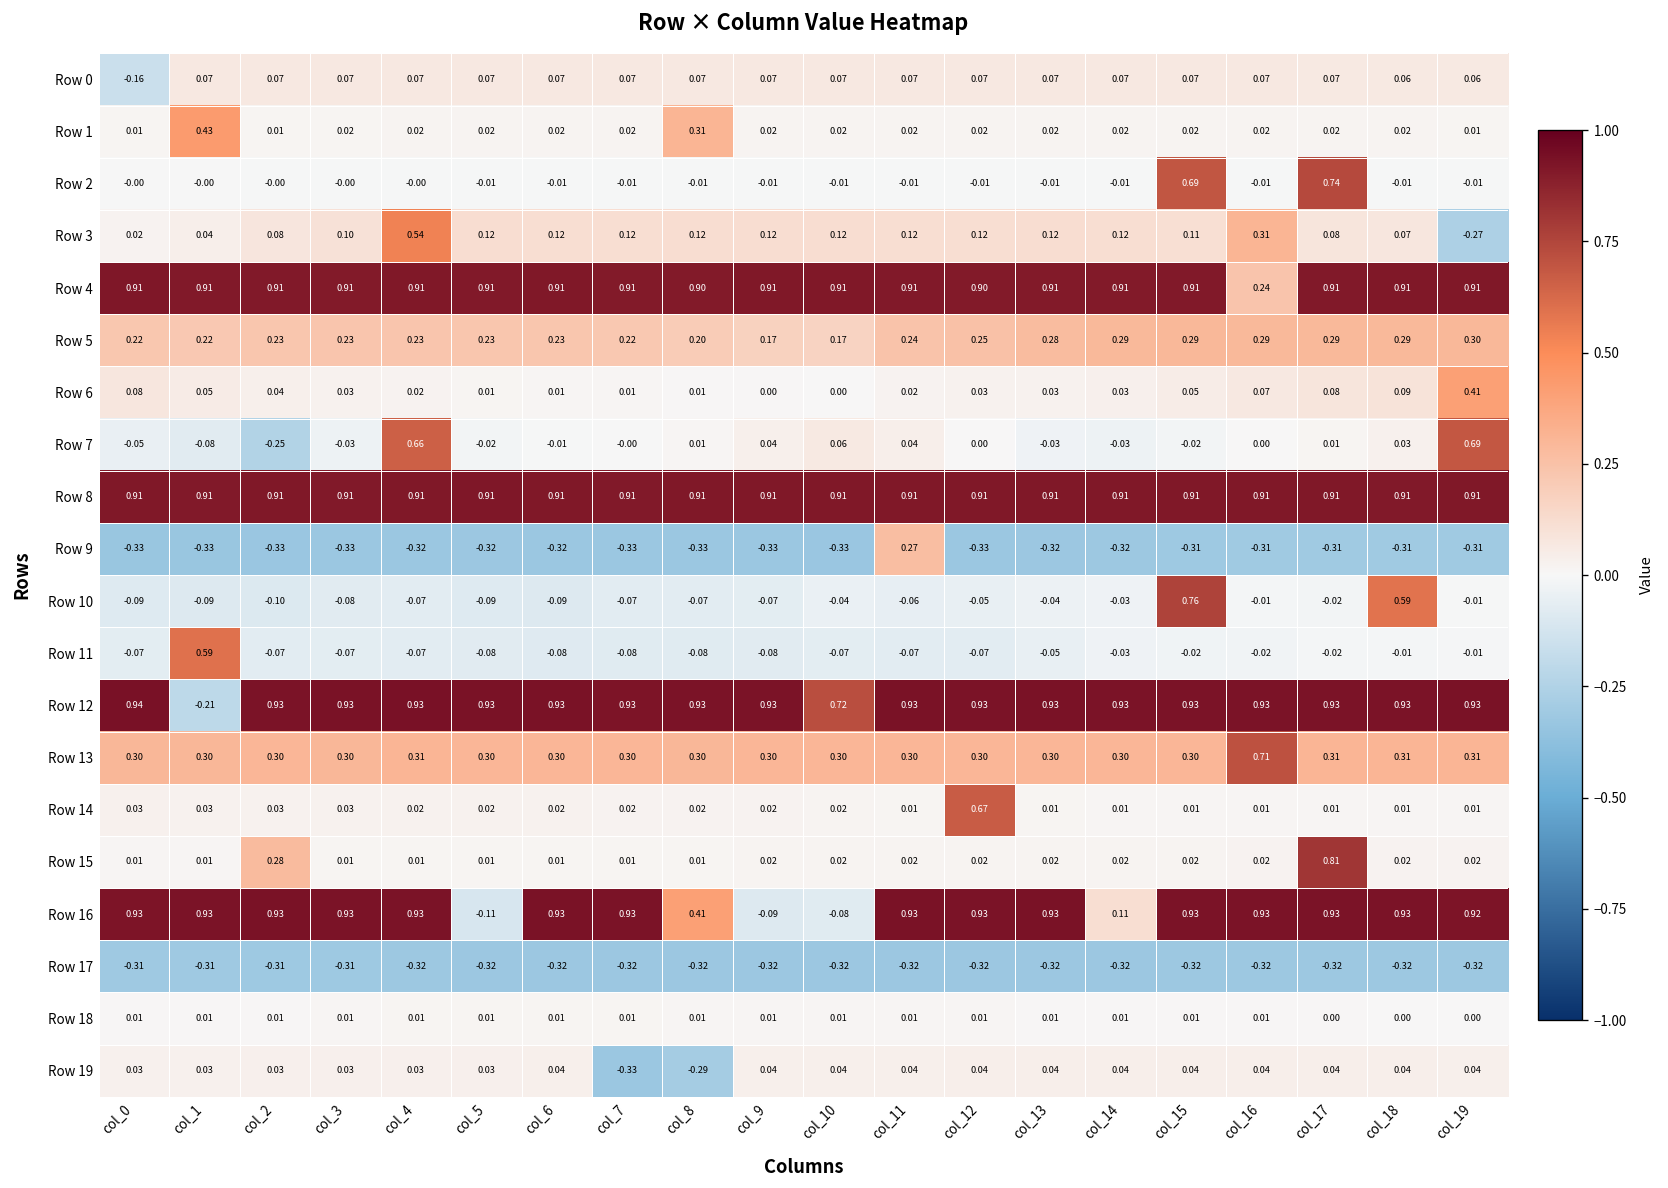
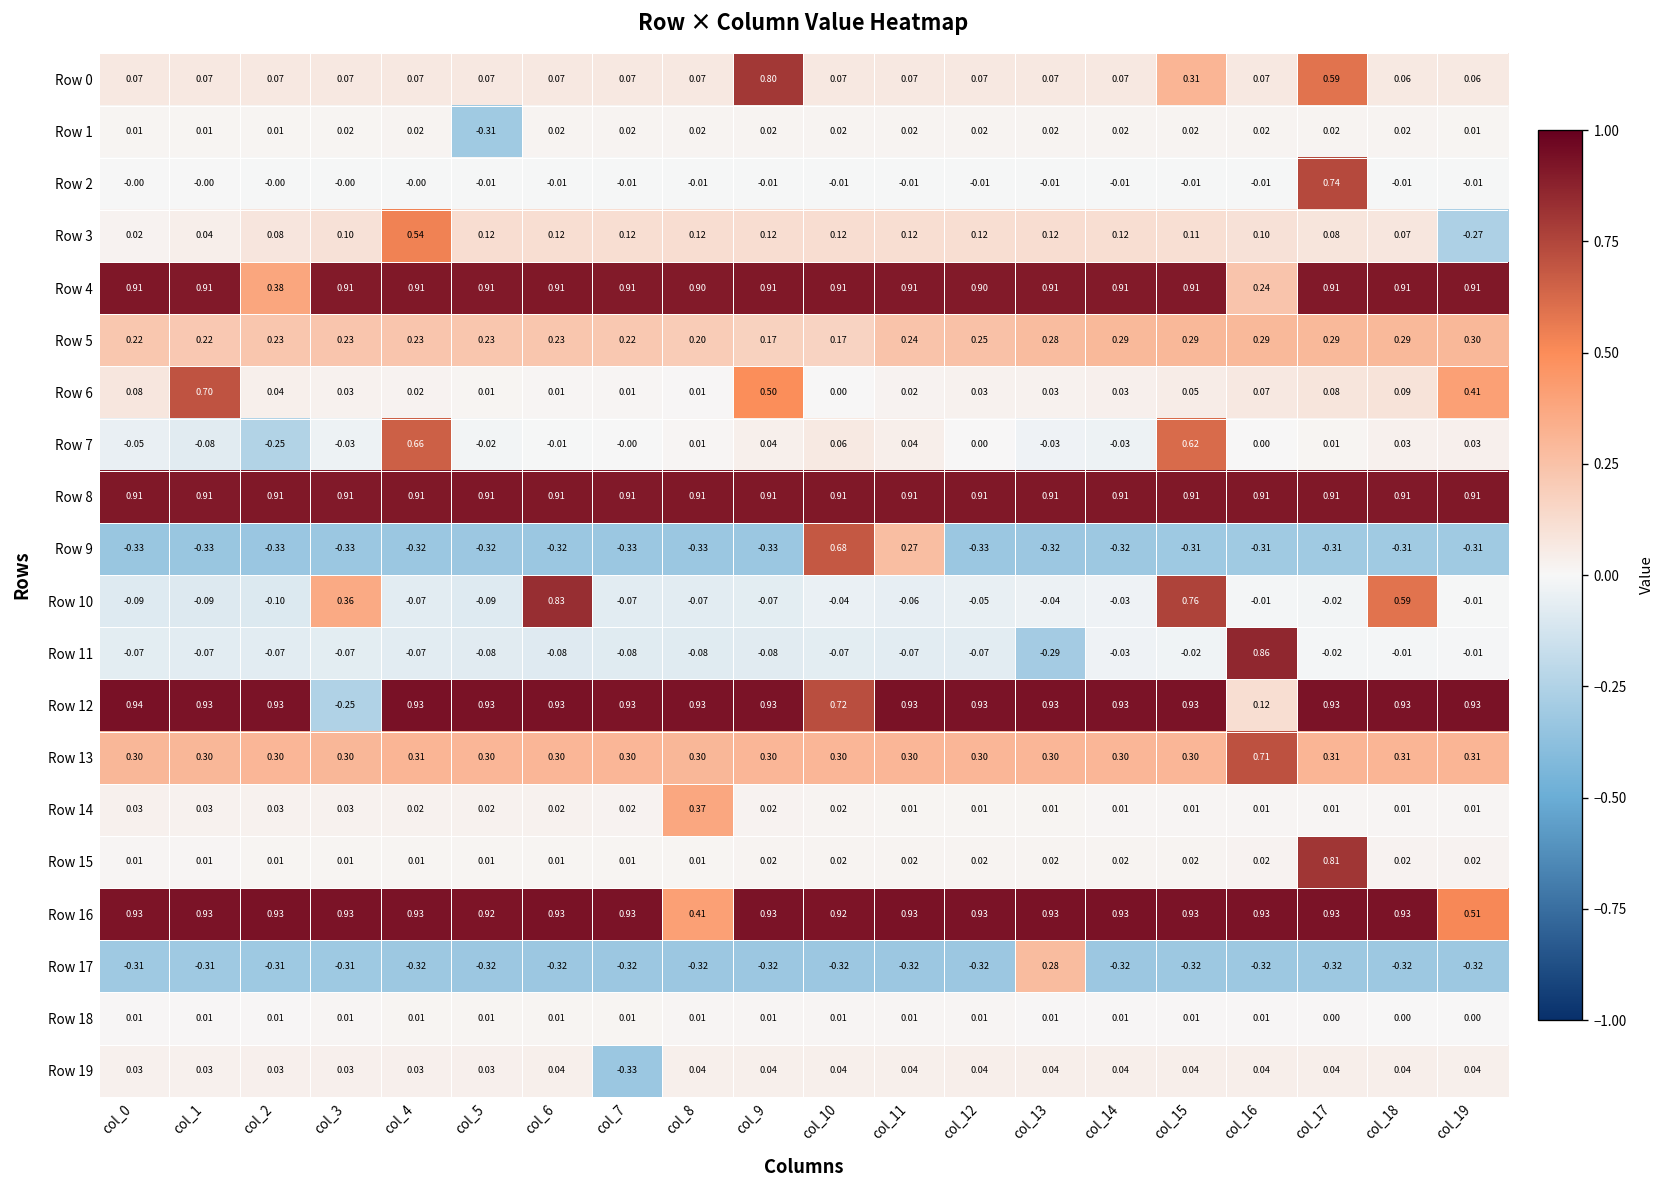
Row 0, col_0: -0.16 -> 0.07
Row 0, col_9: 0.07 -> 0.80
Row 0, col_15: 0.07 -> 0.31
Row 0, col_17: 0.07 -> 0.59
Row 1, col_1: 0.43 -> 0.01
Row 1, col_5: 0.02 -> -0.31
Row 1, col_8: 0.31 -> 0.02
Row 2, col_15: 0.69 -> -0.01
Row 3, col_16: 0.31 -> 0.10
Row 4, col_2: 0.91 -> 0.38
Row 6, col_1: 0.05 -> 0.70
Row 6, col_9: 0.00 -> 0.50
Row 7, col_15: -0.02 -> 0.62
Row 7, col_19: 0.69 -> 0.03
Row 9, col_10: -0.33 -> 0.68
Row 10, col_3: -0.08 -> 0.36
Row 10, col_6: -0.09 -> 0.83
Row 11, col_1: 0.59 -> -0.07
Row 11, col_13: -0.05 -> -0.29
Row 11, col_16: -0.02 -> 0.86
Row 12, col_1: -0.21 -> 0.93
Row 12, col_3: 0.93 -> -0.25
Row 12, col_16: 0.93 -> 0.12
Row 14, col_8: 0.02 -> 0.37
Row 14, col_12: 0.67 -> 0.01
Row 15, col_2: 0.28 -> 0.01
Row 16, col_5: -0.11 -> 0.92
Row 16, col_9: -0.09 -> 0.93
Row 16, col_10: -0.08 -> 0.92
Row 16, col_14: 0.11 -> 0.93
Row 16, col_19: 0.92 -> 0.51
Row 17, col_13: -0.32 -> 0.28
Row 19, col_8: -0.29 -> 0.04
